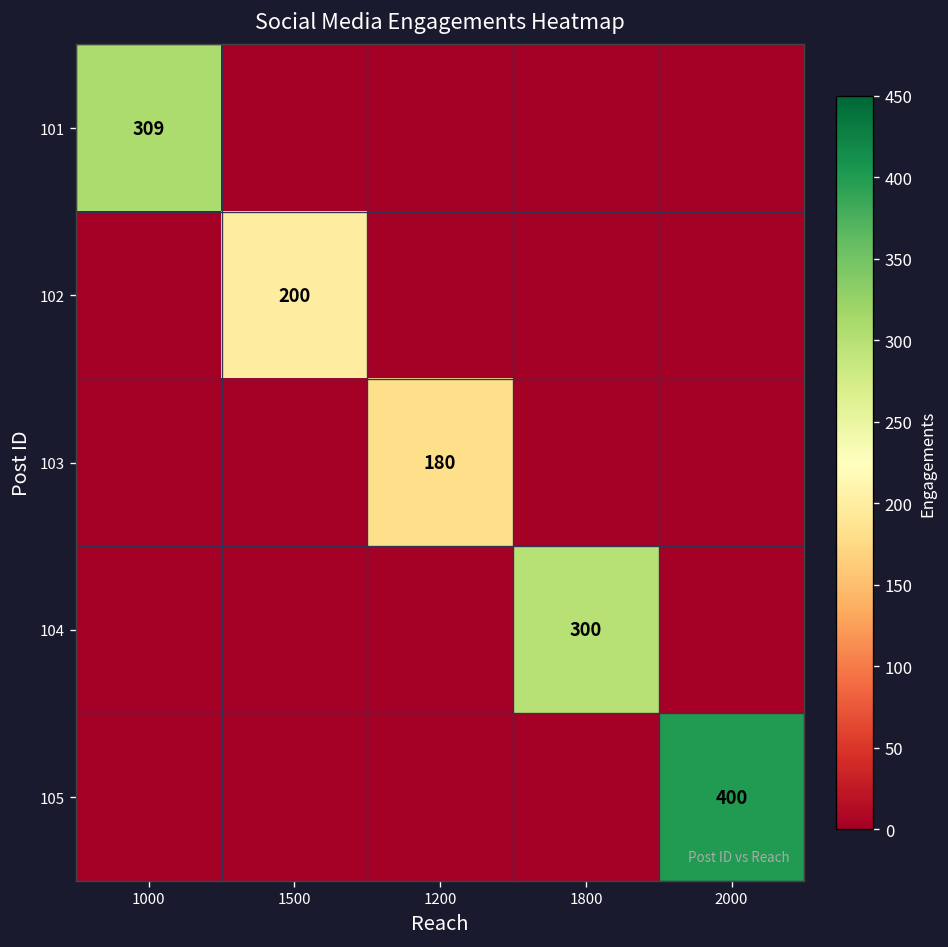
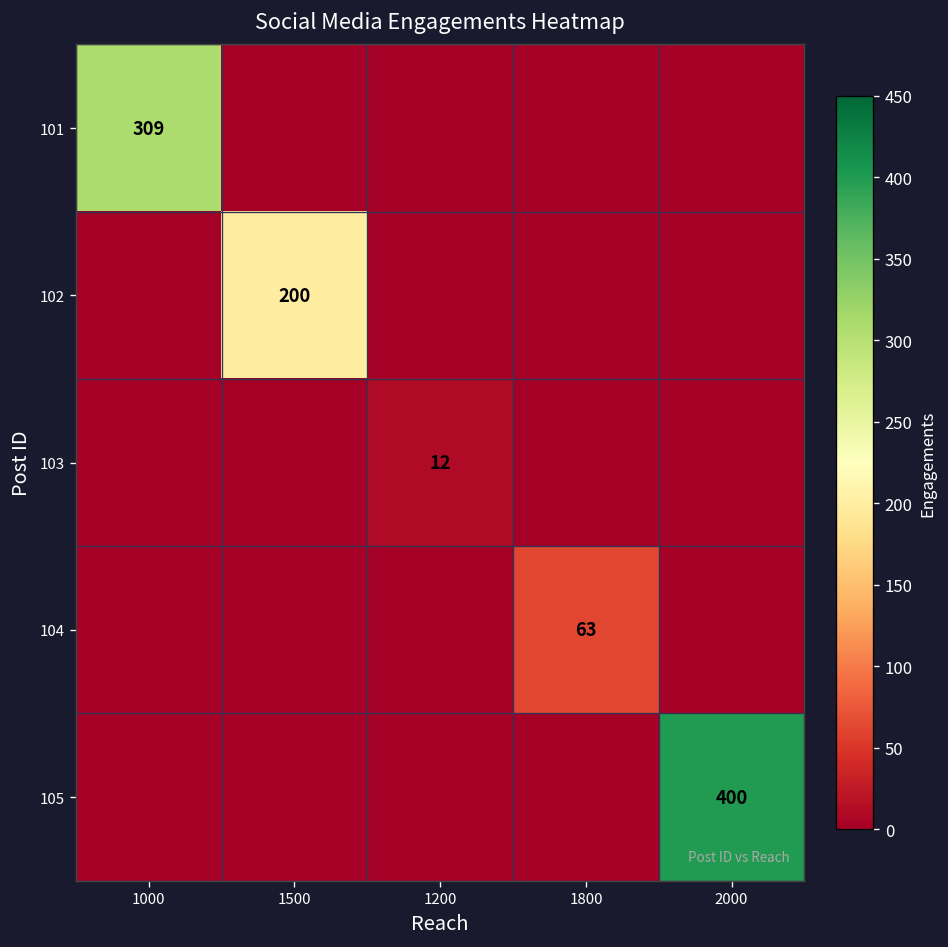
103, 1200: 180 -> 12
104, 1800: 300 -> 63
